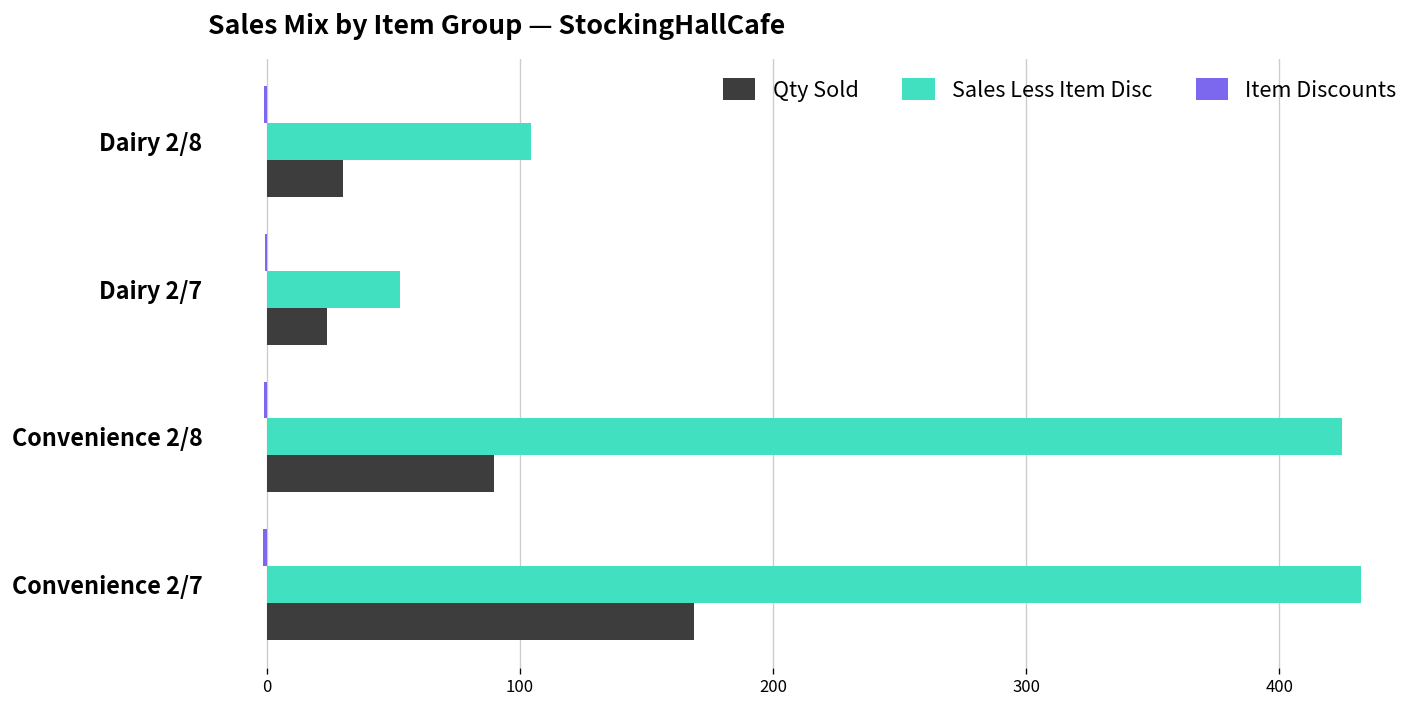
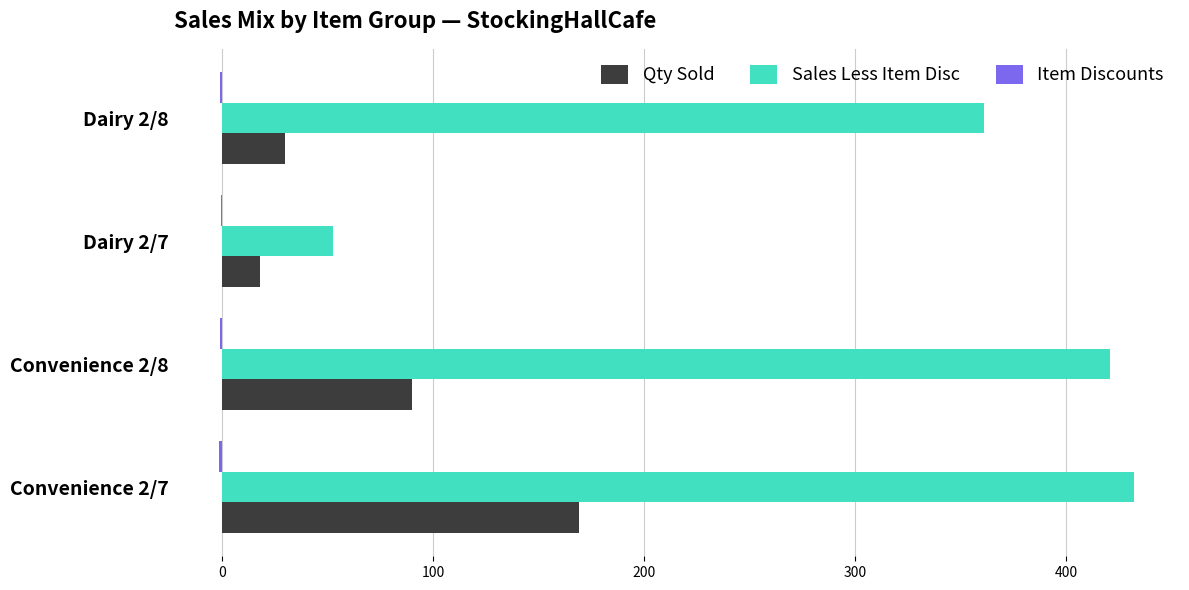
Sales Less Item Disc, Dairy 2/8: 105 -> 361
Qty Sold, Dairy 2/7: 24 -> 18
Sales Less Item Disc, Convenience 2/8: 425 -> 421
